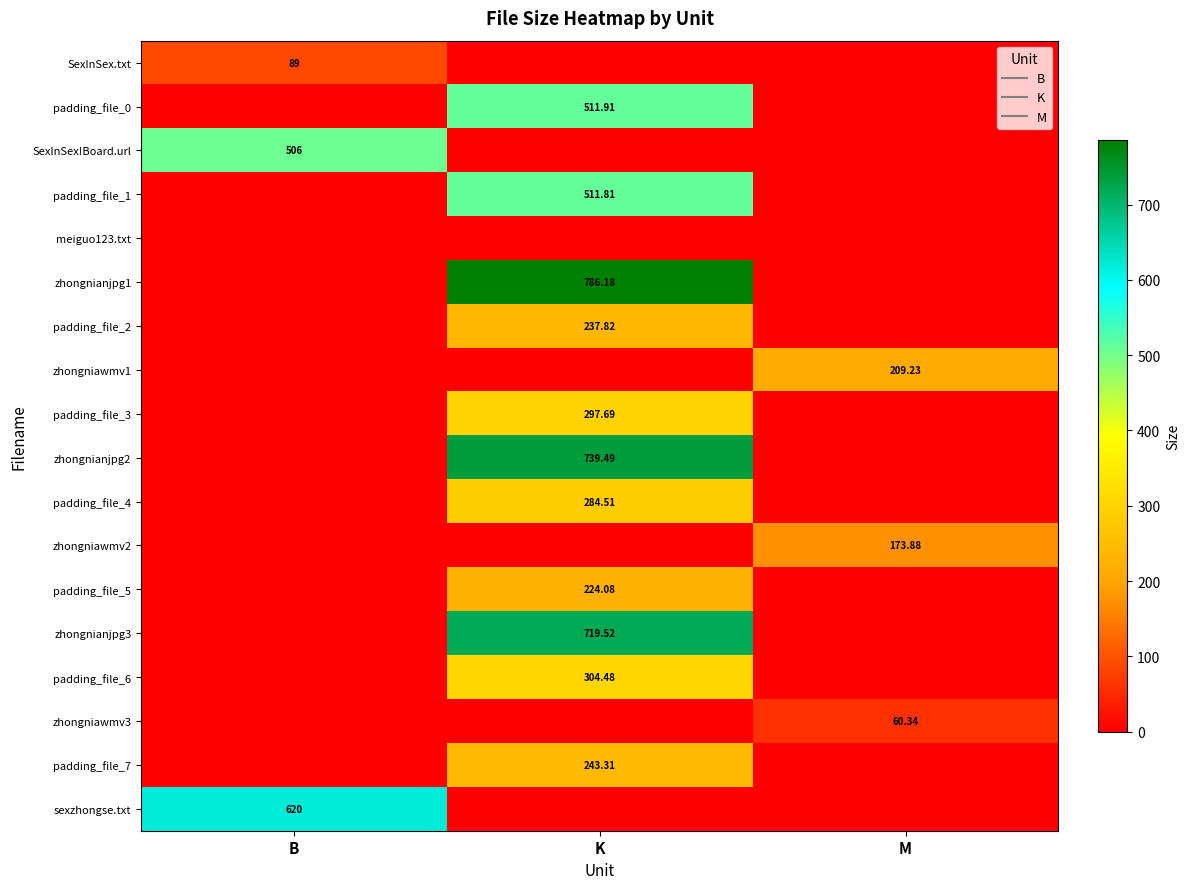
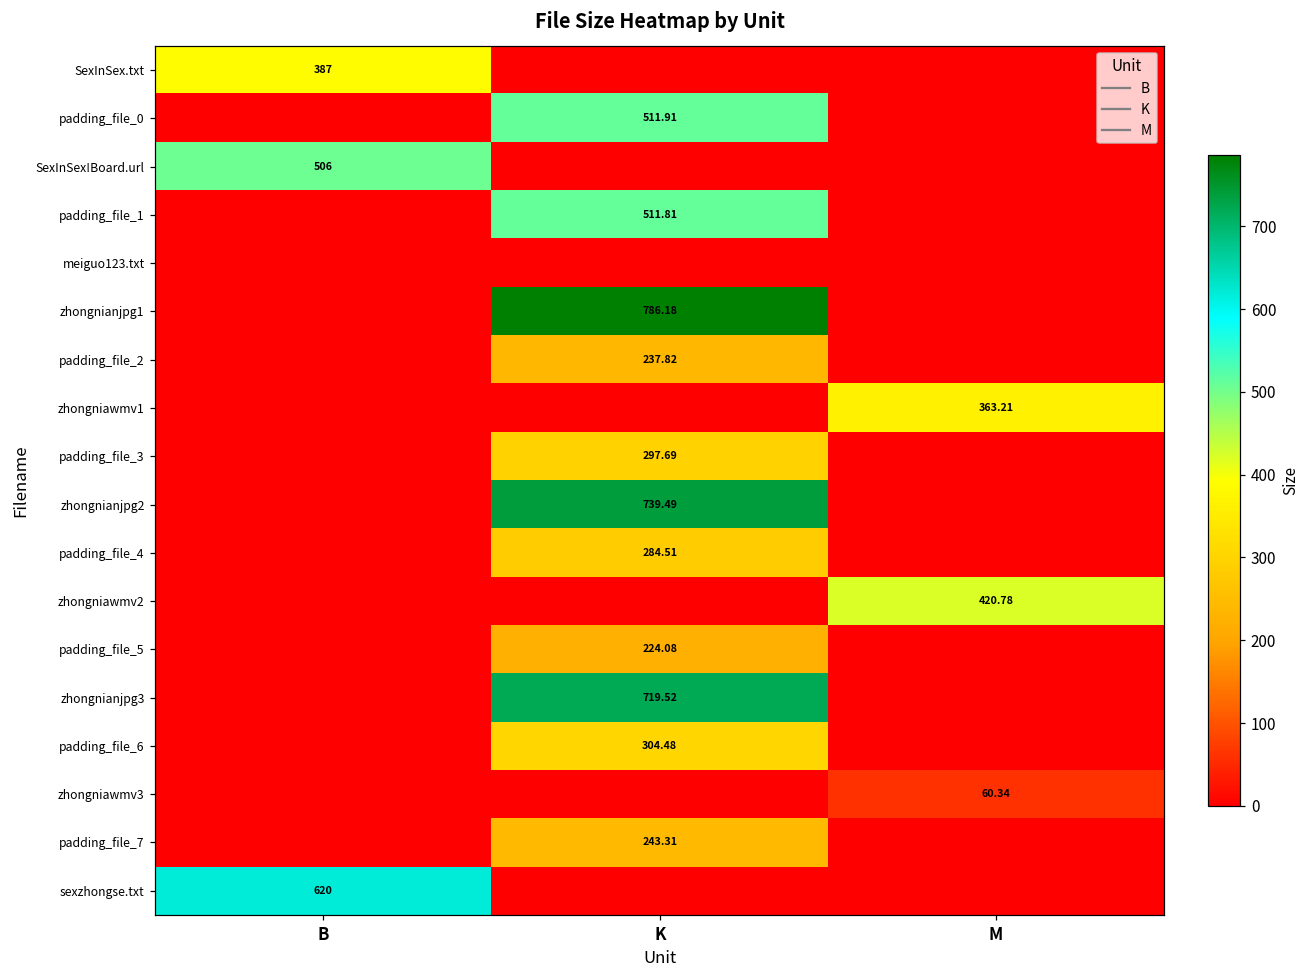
SexInSex.txt, B: 89 -> 387
zhongniawmv1, M: 209.23 -> 363.21
zhongniawmv2, M: 173.88 -> 420.78
